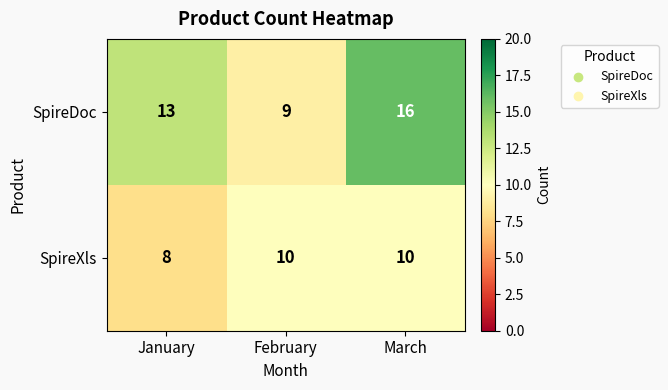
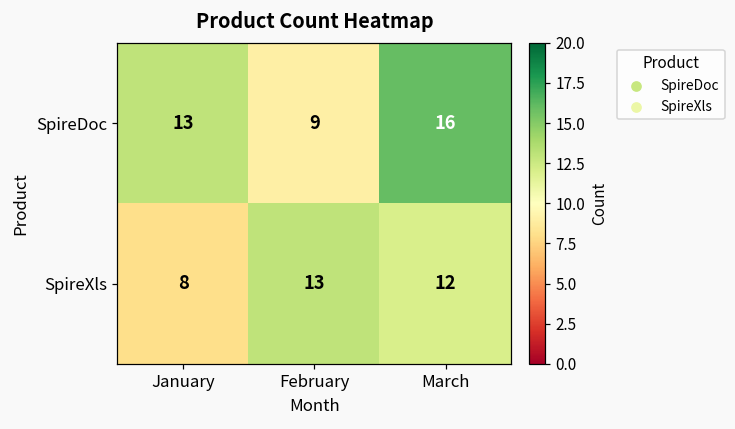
SpireXls, February: 10 -> 13
SpireXls, March: 10 -> 12
